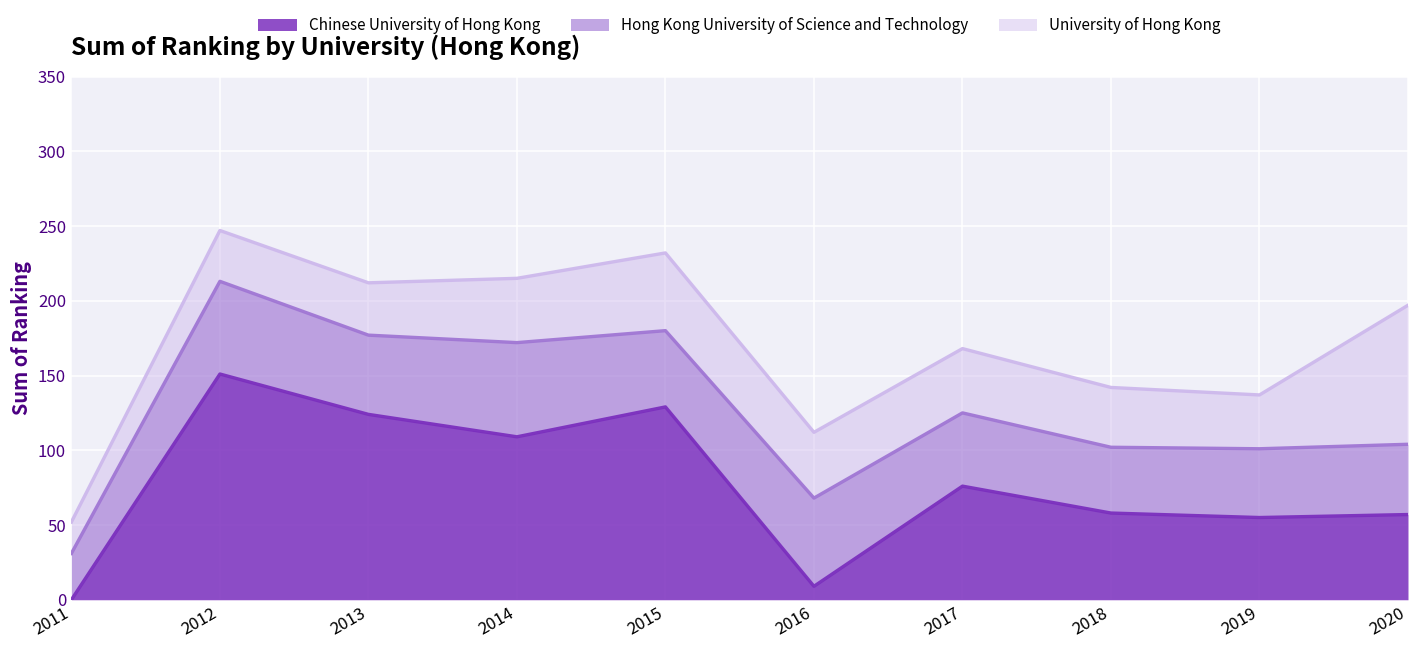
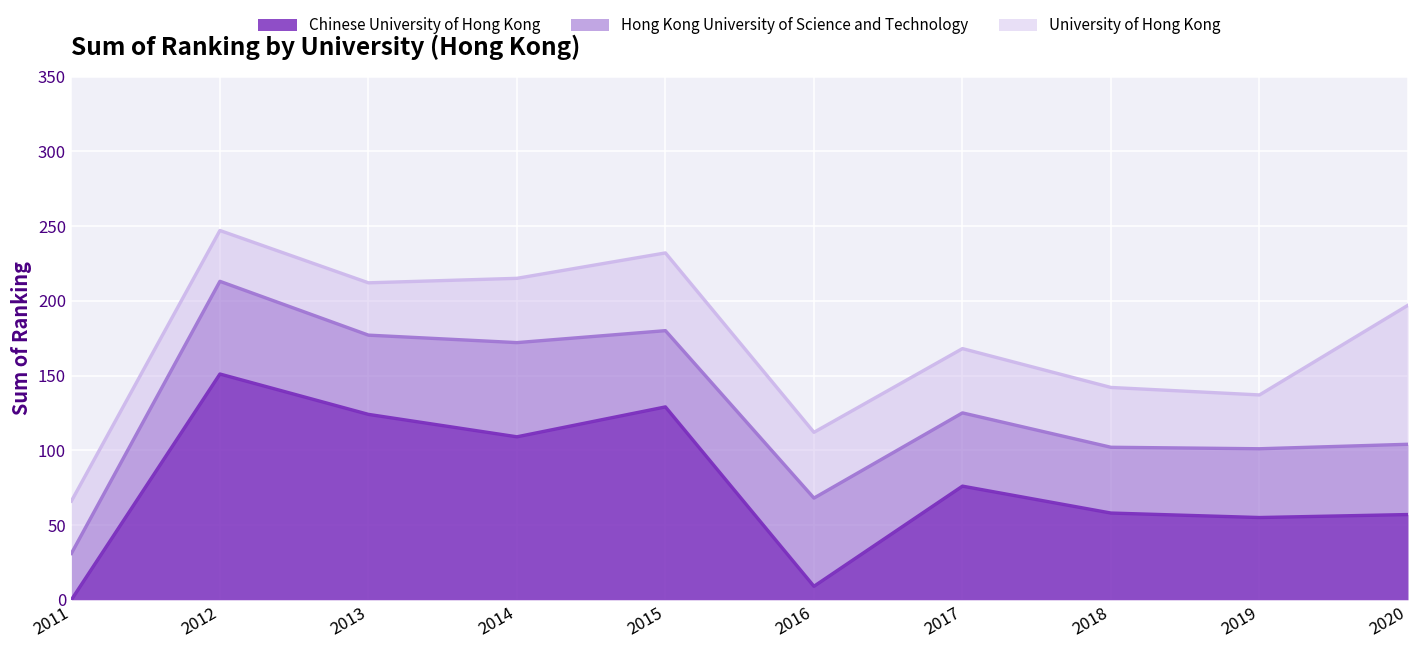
University of Hong Kong, 2011: 21 -> 35
